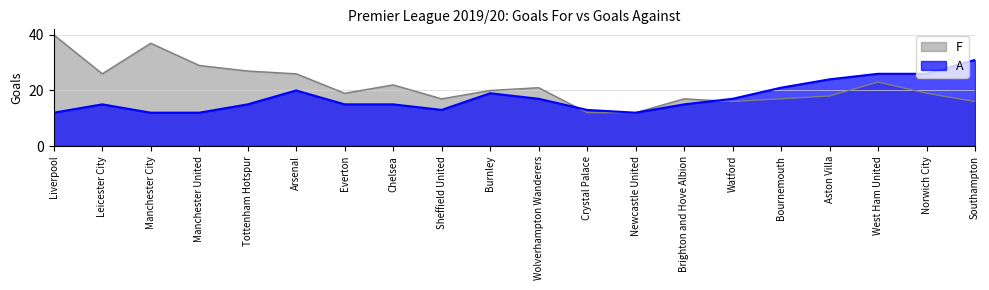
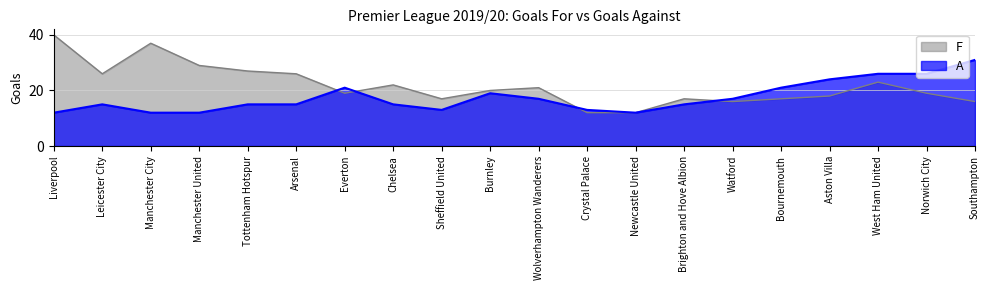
A, Arsenal: 20 -> 15
A, Everton: 15 -> 21
